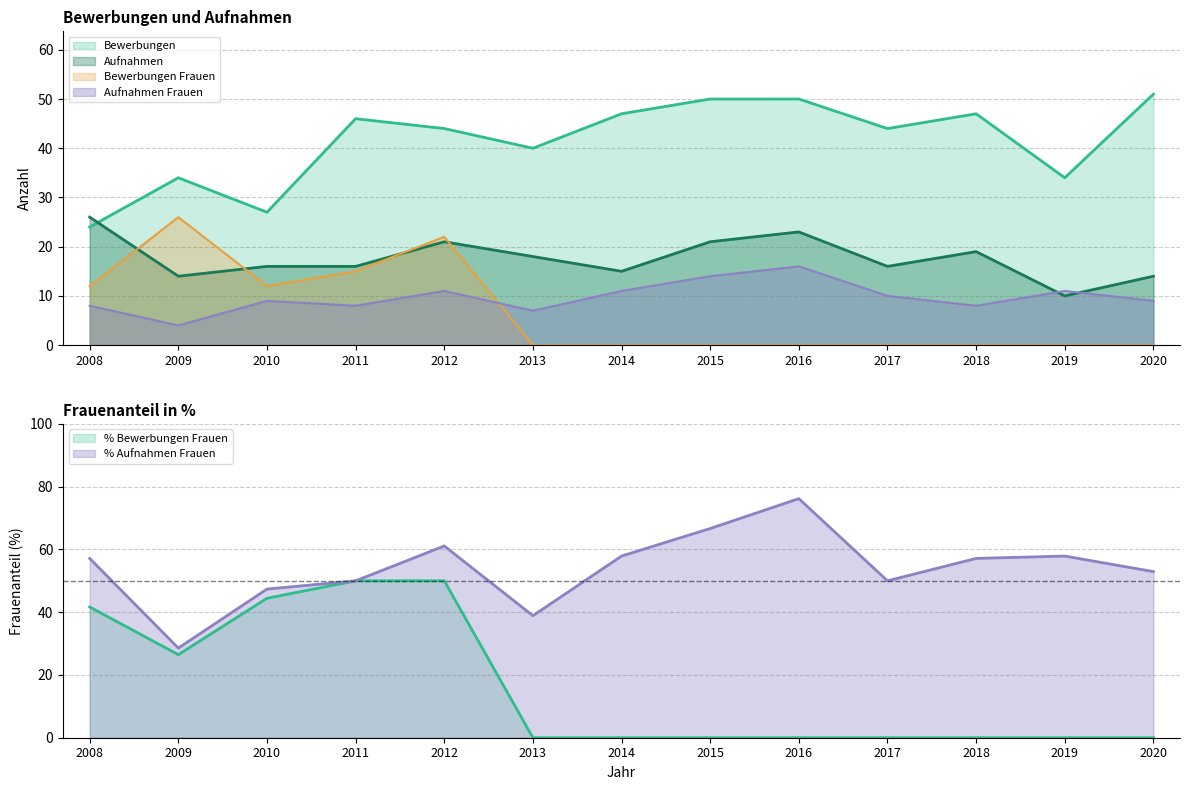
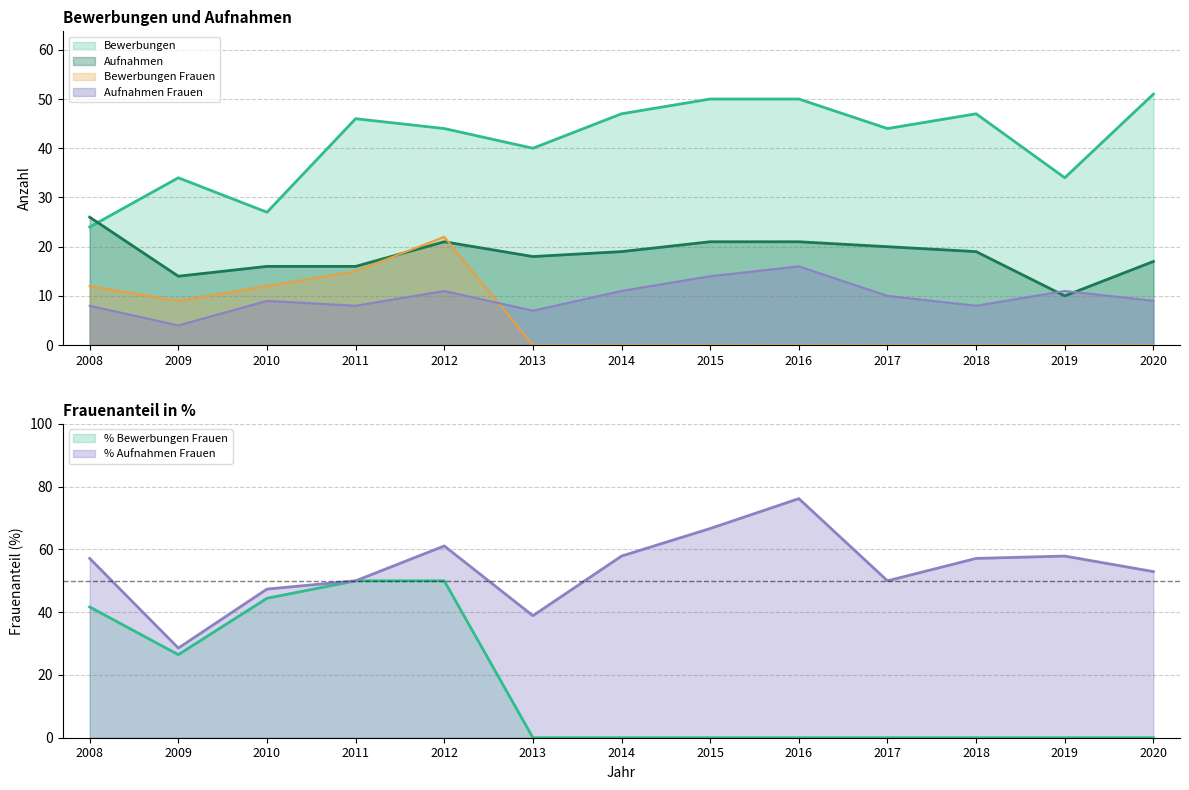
Bewerbungen und Aufnahmen, Bewerbungen Frauen, 2009: 26 -> 9
Bewerbungen und Aufnahmen, Aufnahmen, 2014: 15 -> 19
Bewerbungen und Aufnahmen, Aufnahmen, 2016: 23 -> 21
Bewerbungen und Aufnahmen, Aufnahmen, 2017: 16 -> 20
Bewerbungen und Aufnahmen, Aufnahmen, 2020: 14 -> 17
